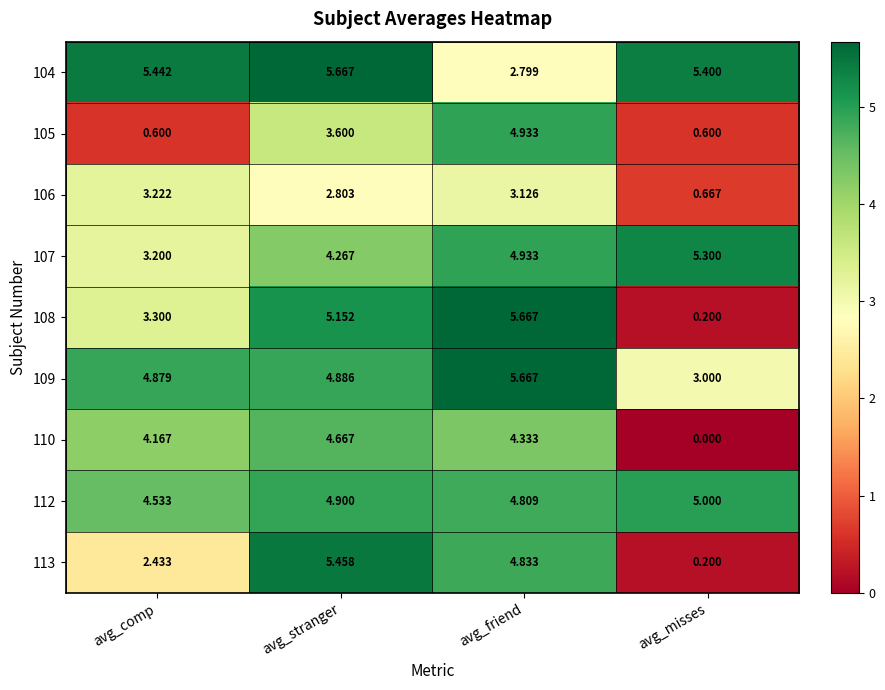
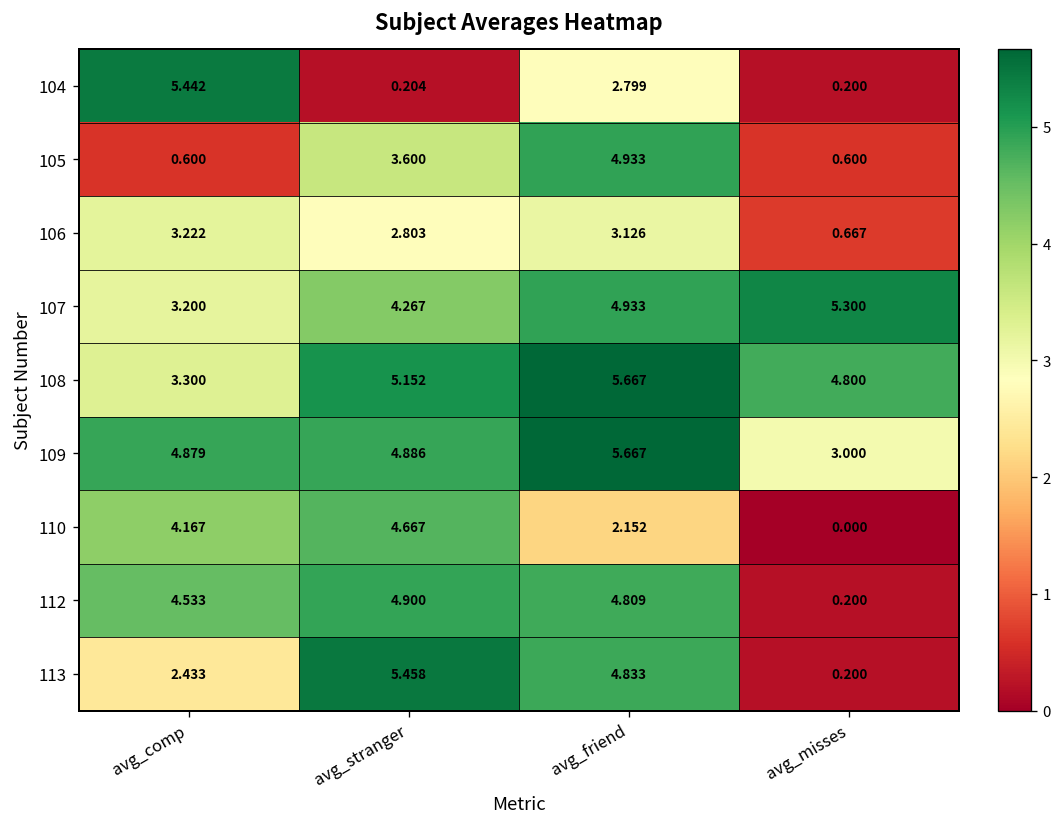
104, avg_stranger: 5.667 -> 0.204
104, avg_misses: 5.400 -> 0.200
108, avg_misses: 0.200 -> 4.800
110, avg_friend: 4.333 -> 2.152
112, avg_misses: 5.000 -> 0.200
